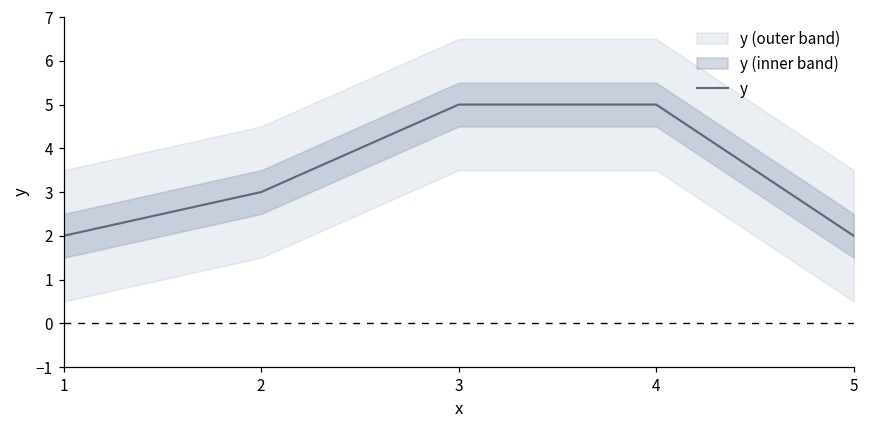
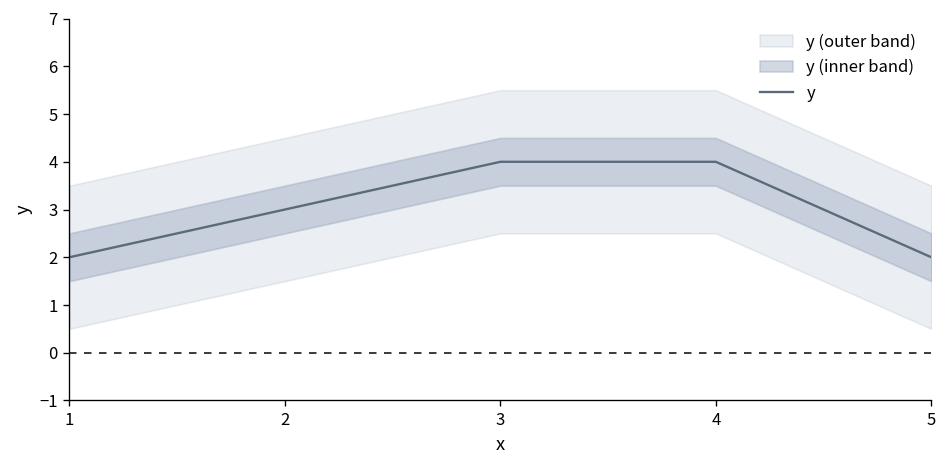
y, 3: 5 -> 4
y, 4: 5 -> 4
